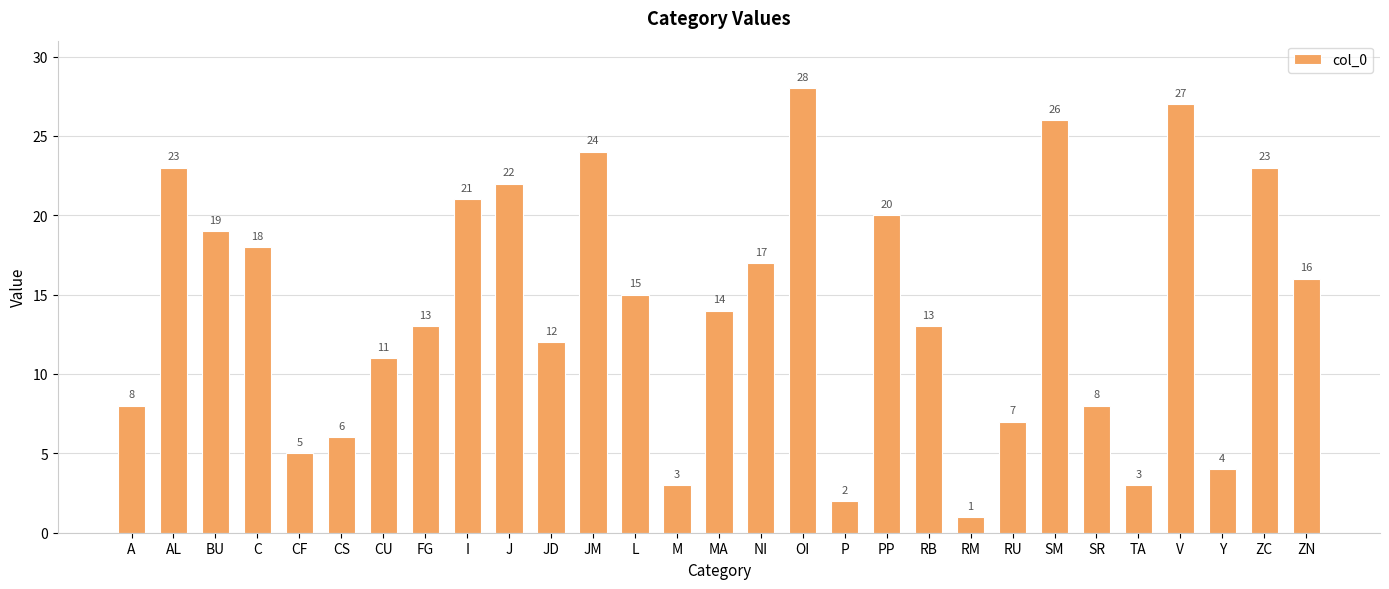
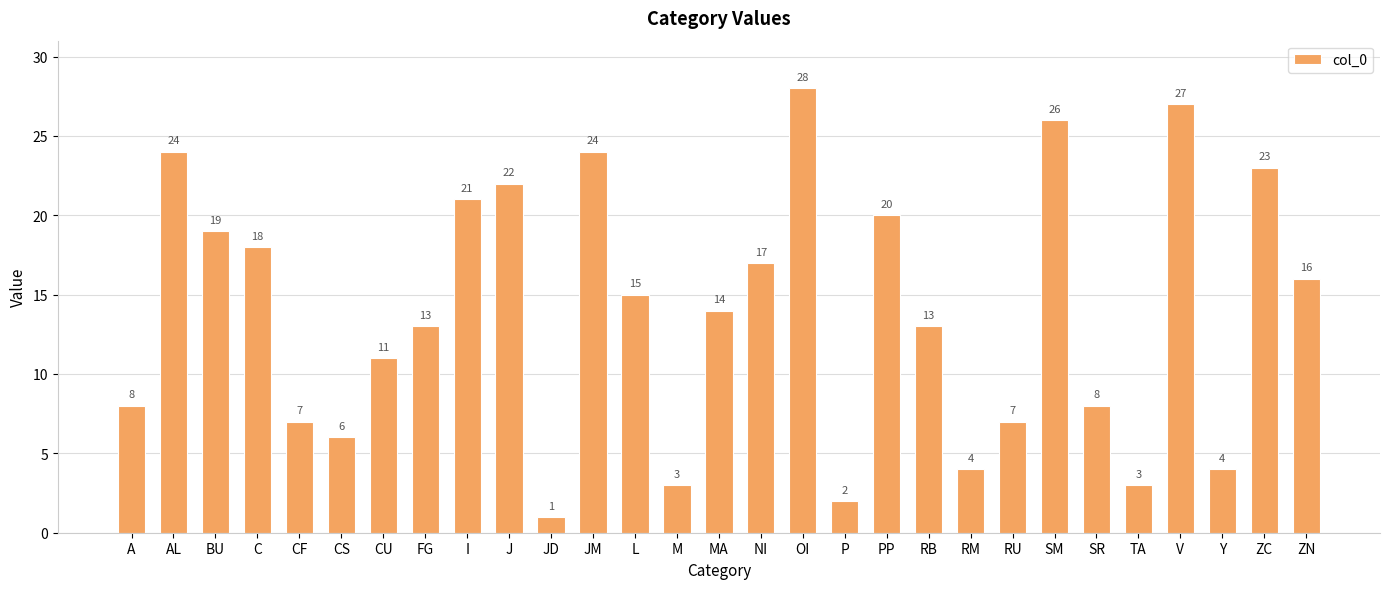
AL: 23 -> 24
CF: 5 -> 7
JD: 12 -> 1
RM: 1 -> 4
